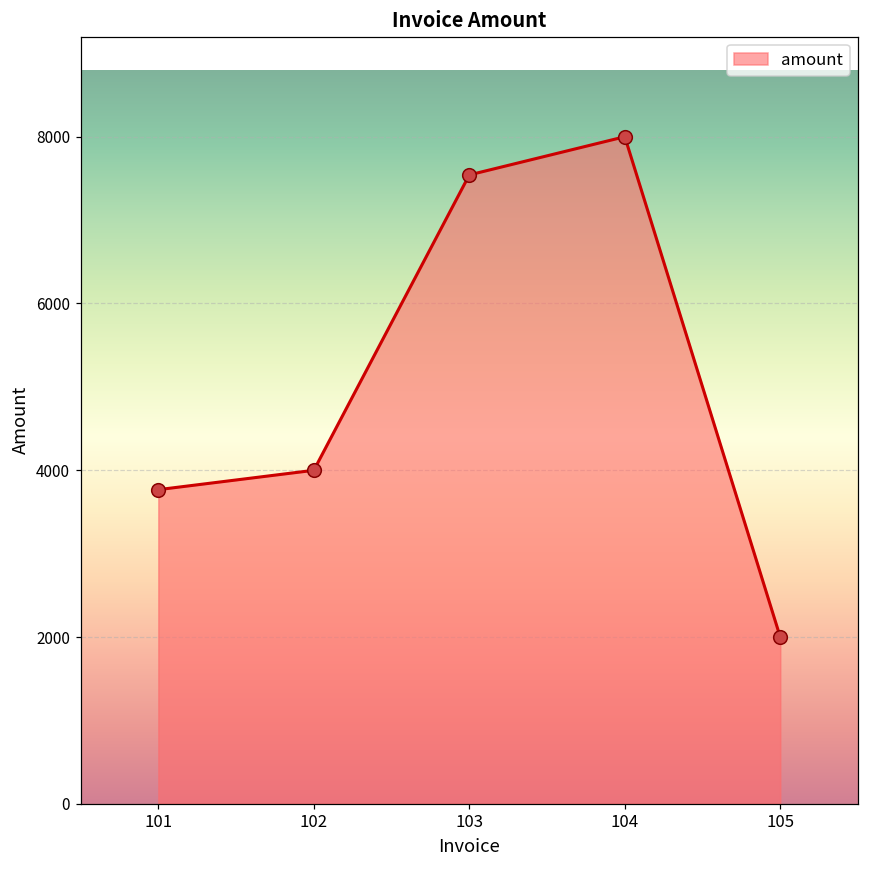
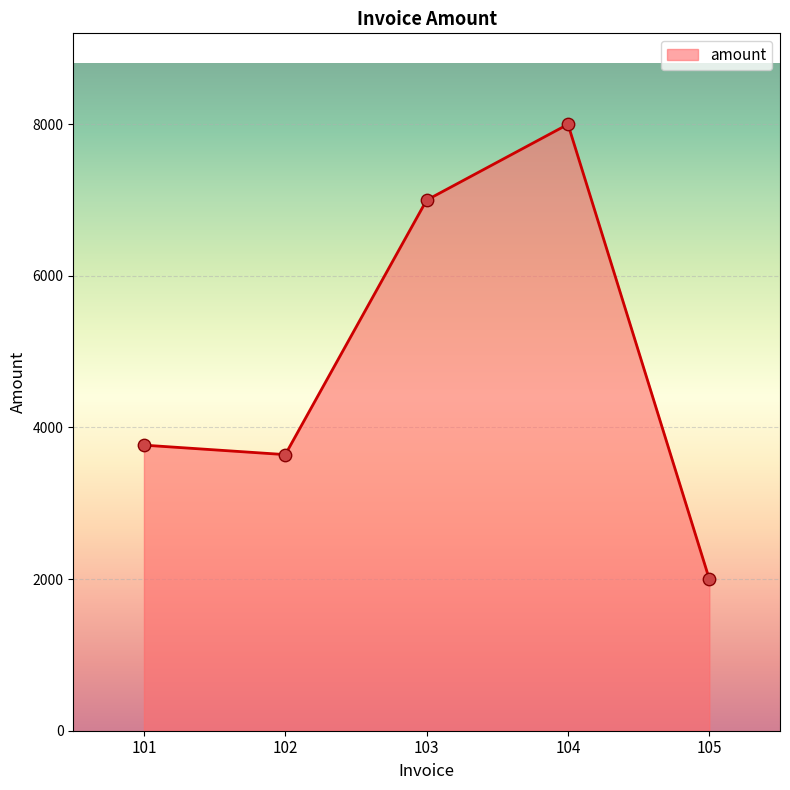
102: 4000 -> 3600
103: 7500 -> 7000
